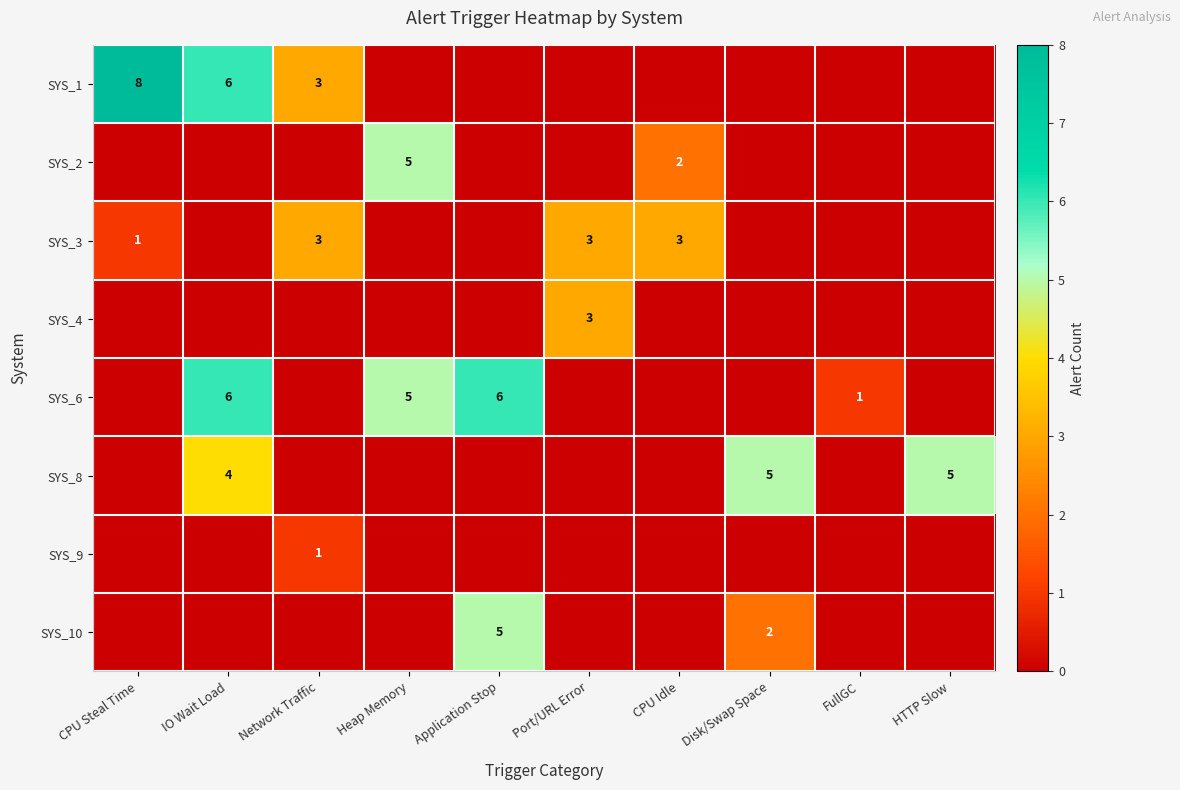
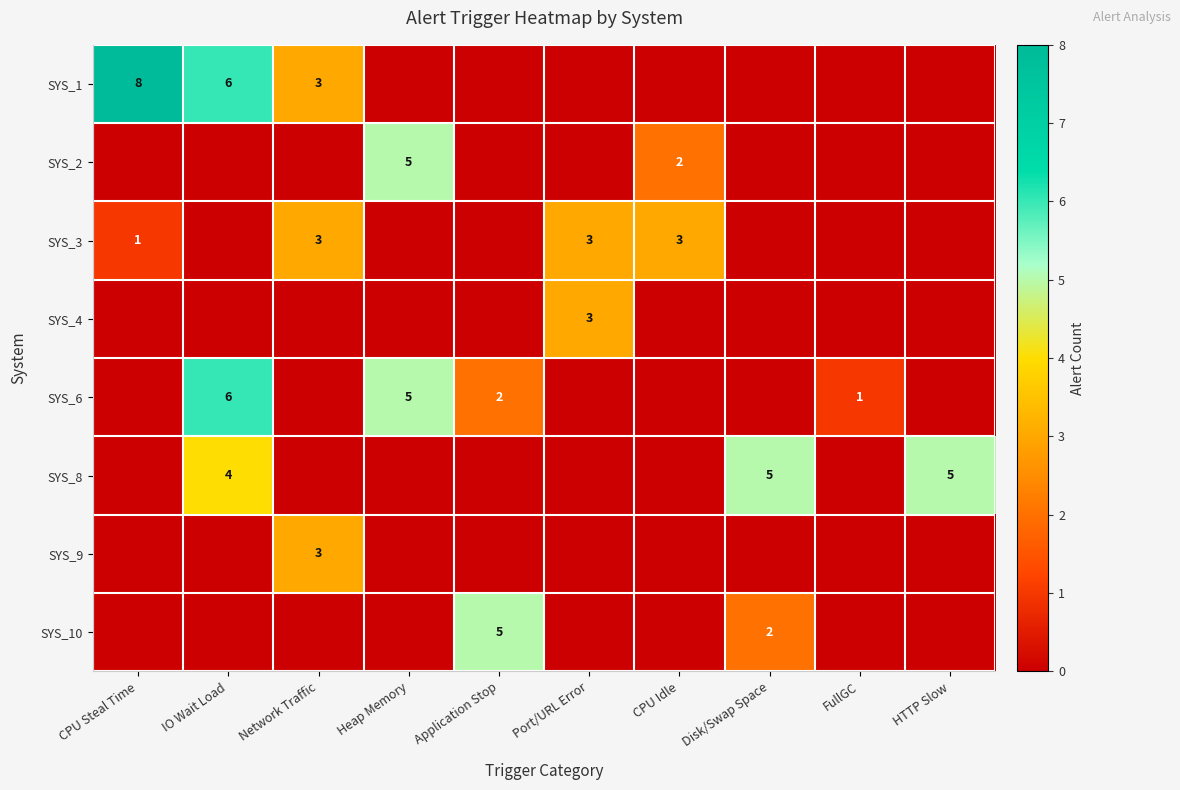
SYS_6, Application Stop: 6 -> 2
SYS_9, Network Traffic: 1 -> 3
